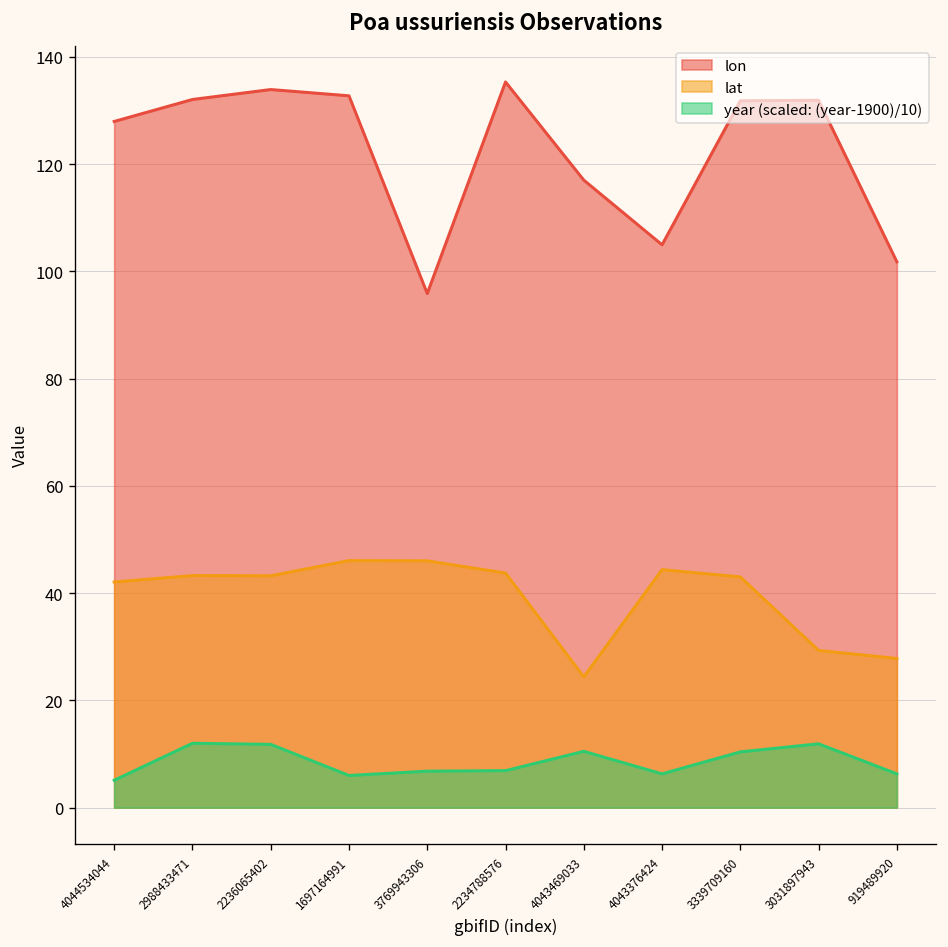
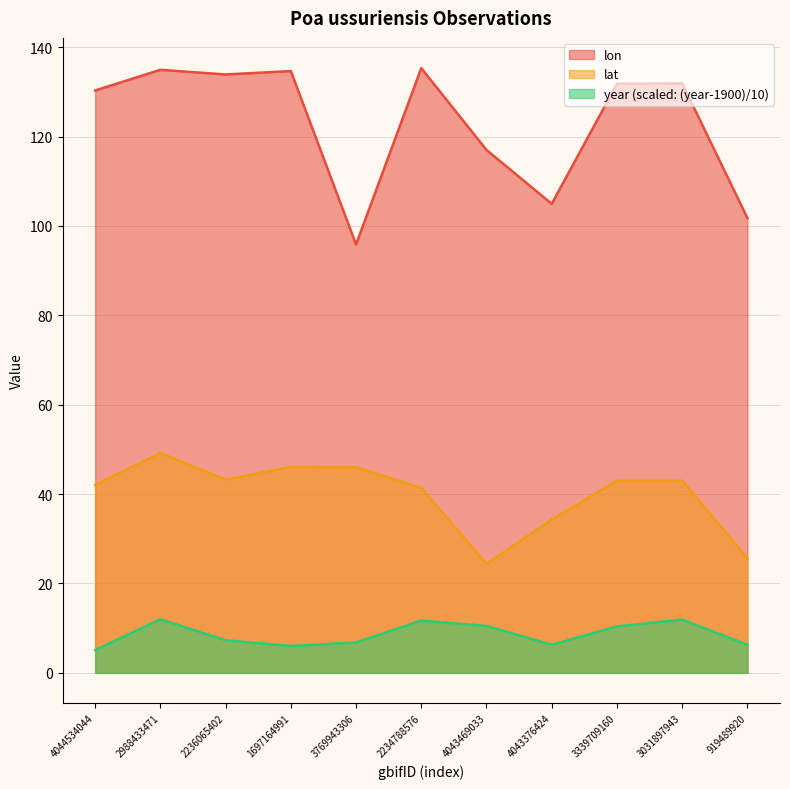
lon, 4044534044: 128 -> 130
lon, 2988433471: 132 -> 135
lat, 2988433471: 43 -> 49
year (scaled: (year-1900)/10), 2236065402: 12 -> 7
lon, 1697164991: 133 -> 135
lat, 2234788576: 44 -> 41
year (scaled: (year-1900)/10), 2234788576: 7 -> 12
lat, 4043376424: 44 -> 34
lat, 3031897943: 29 -> 43
lat, 919489920: 28 -> 26
